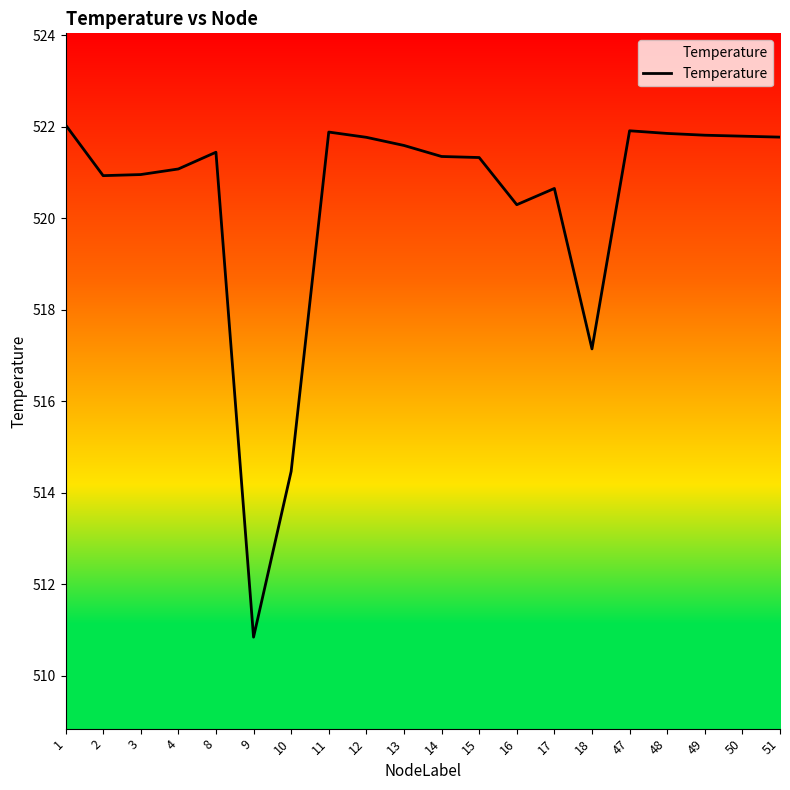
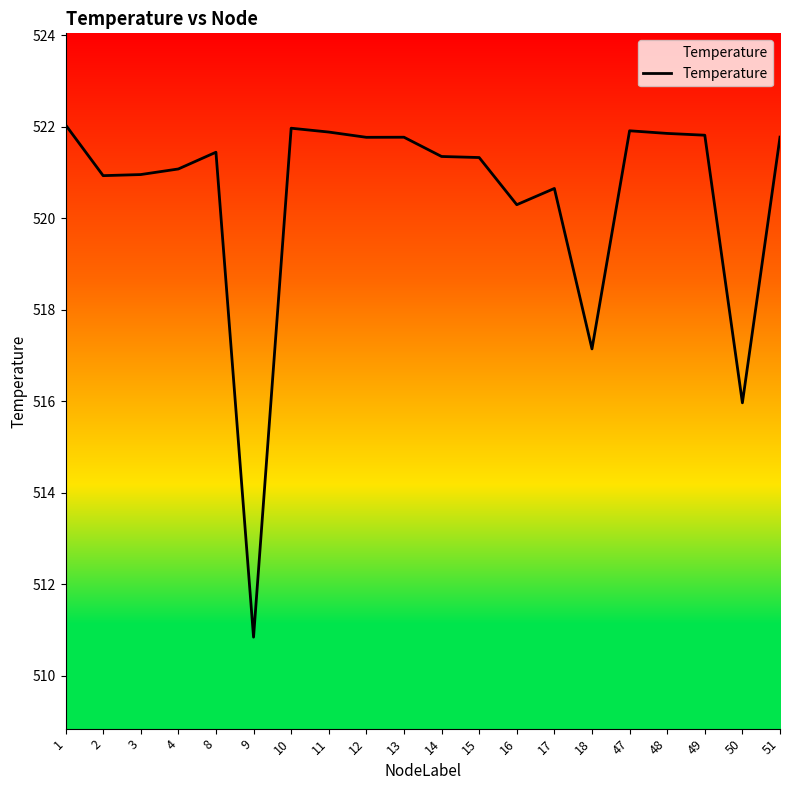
10: 514.5 -> 522.0
13: 521.6 -> 521.8
50: 521.8 -> 516.0
